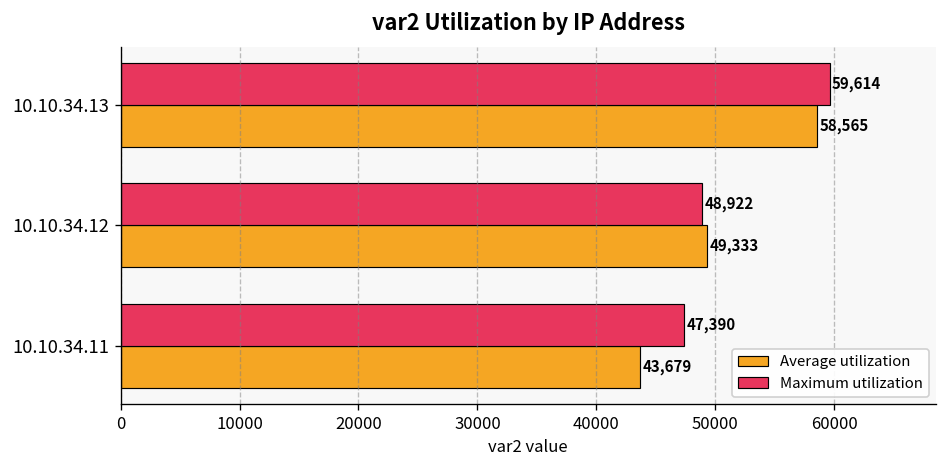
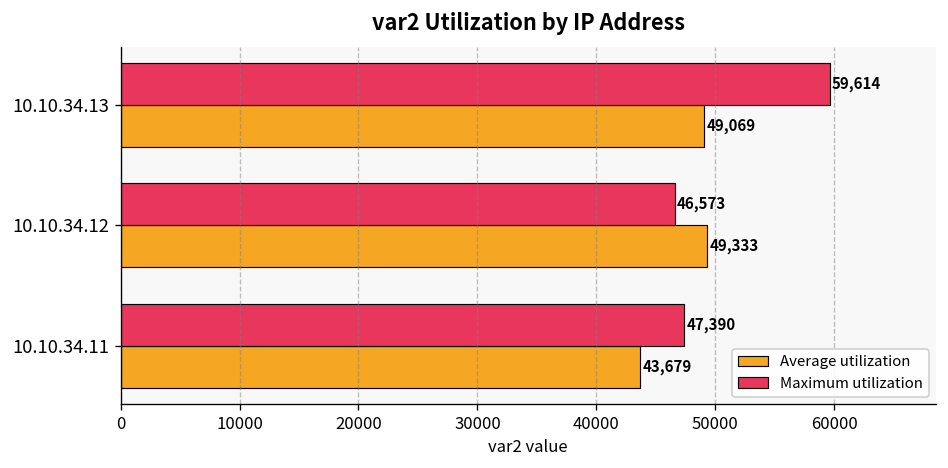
Average utilization, 10.10.34.13: 58,565 -> 49,069
Maximum utilization, 10.10.34.12: 48,922 -> 46,573
